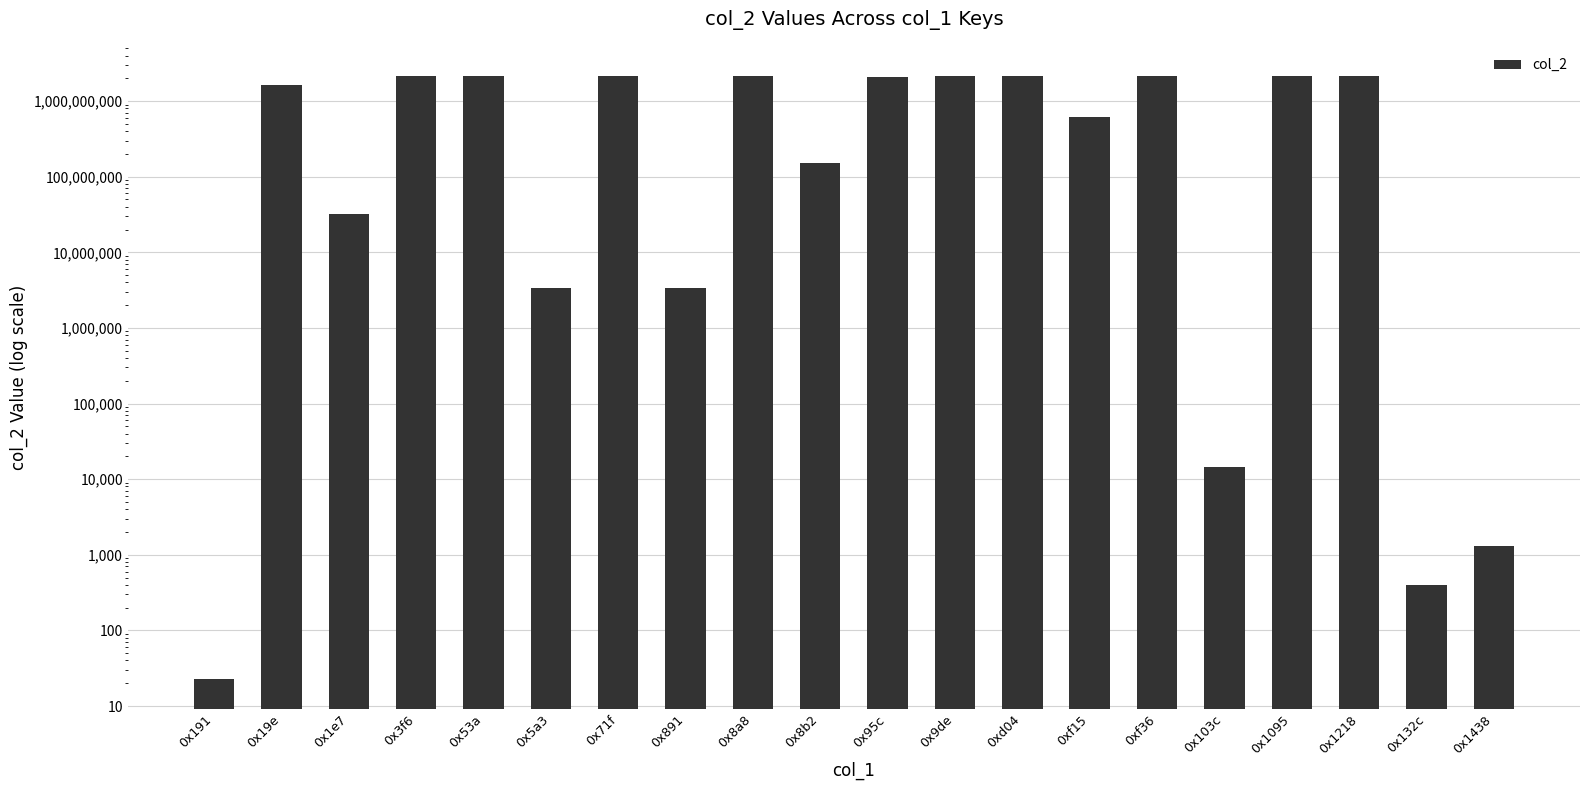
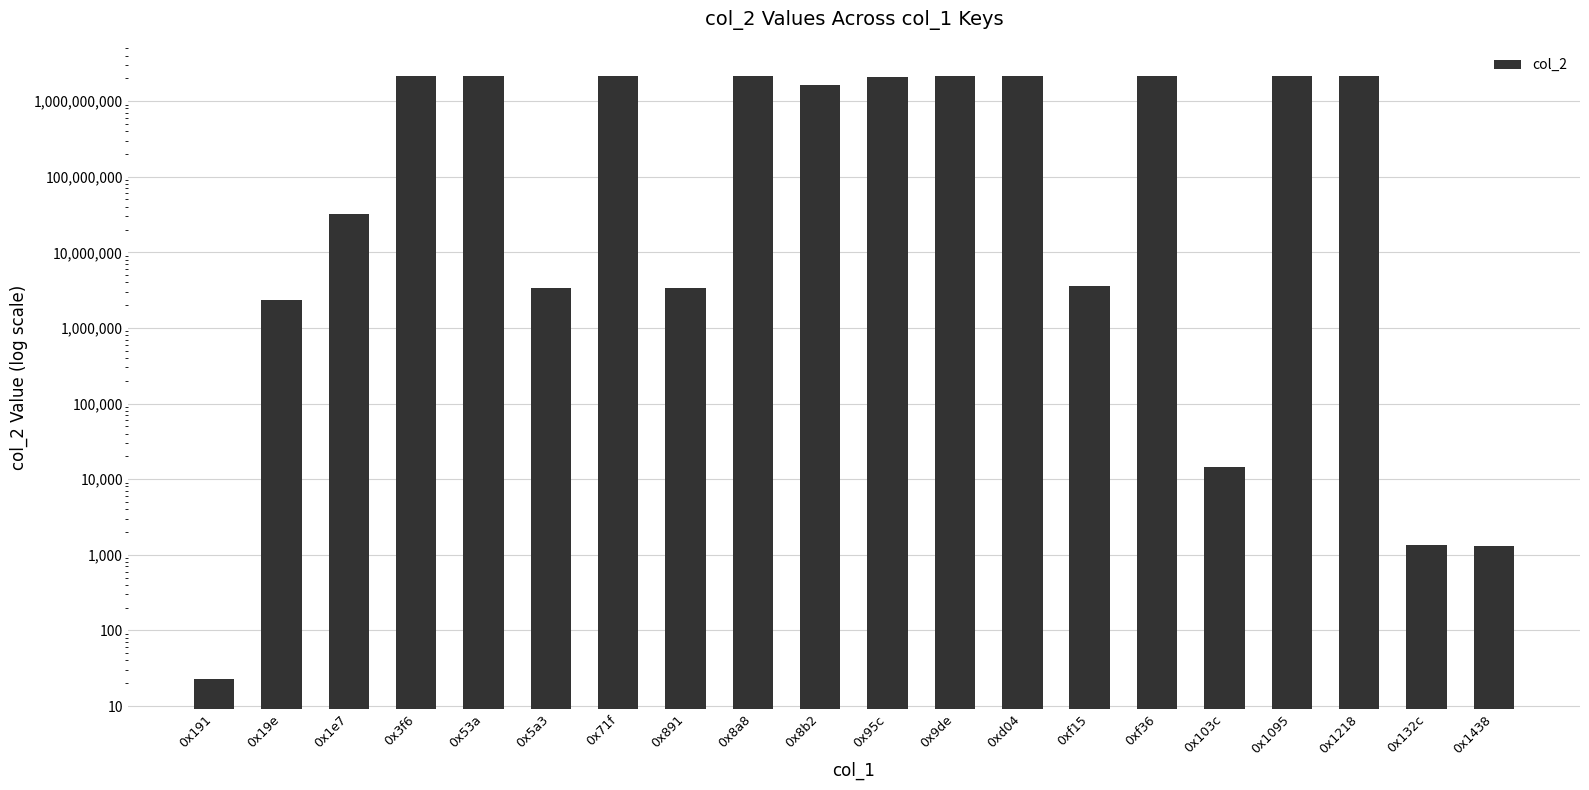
0x19e: 1,700,000,000 -> 2,400,000
0x8b2: 150,000,000 -> 1,600,000,000
0xf15: 600,000,000 -> 4,000,000
0x132c: 400 -> 1,400
